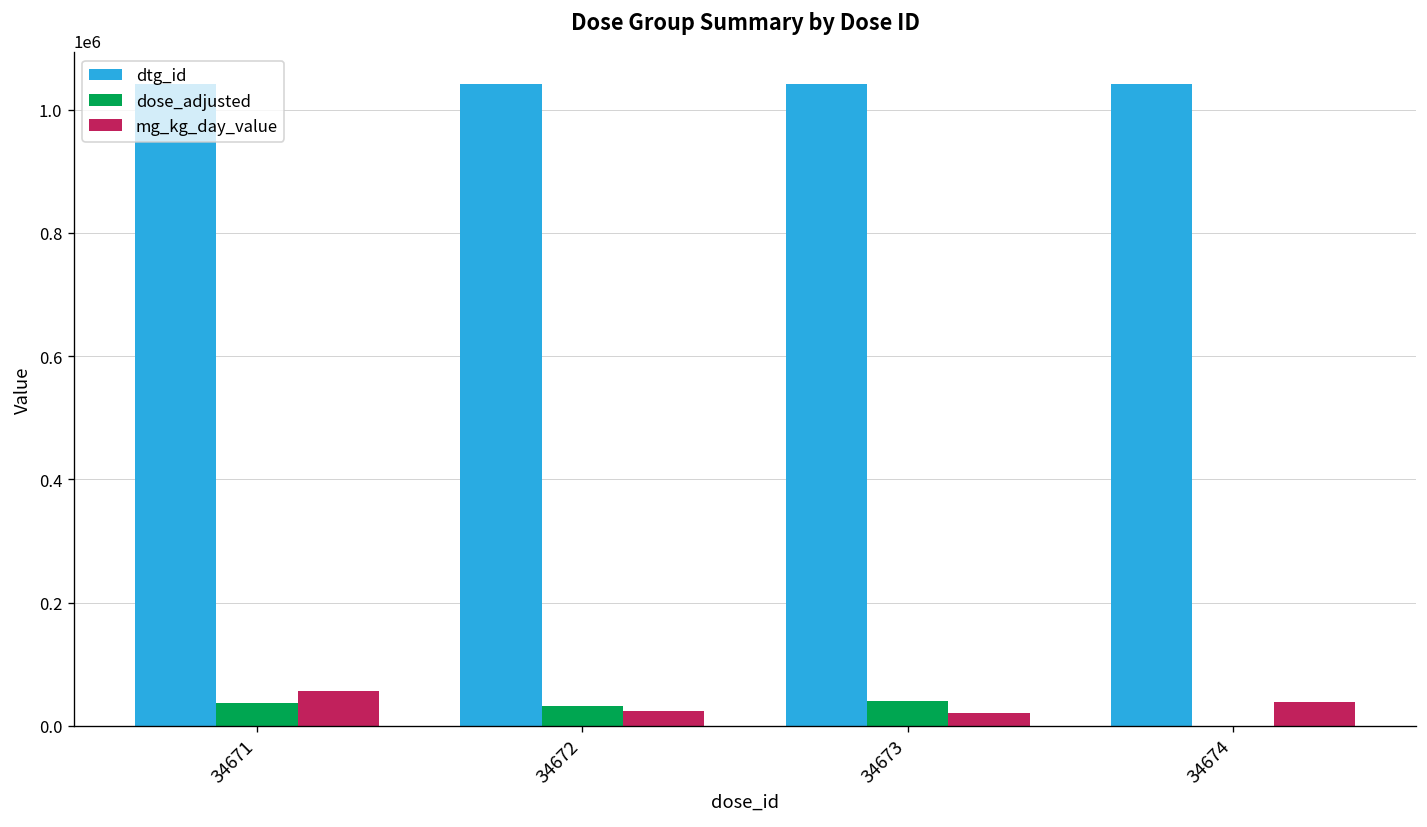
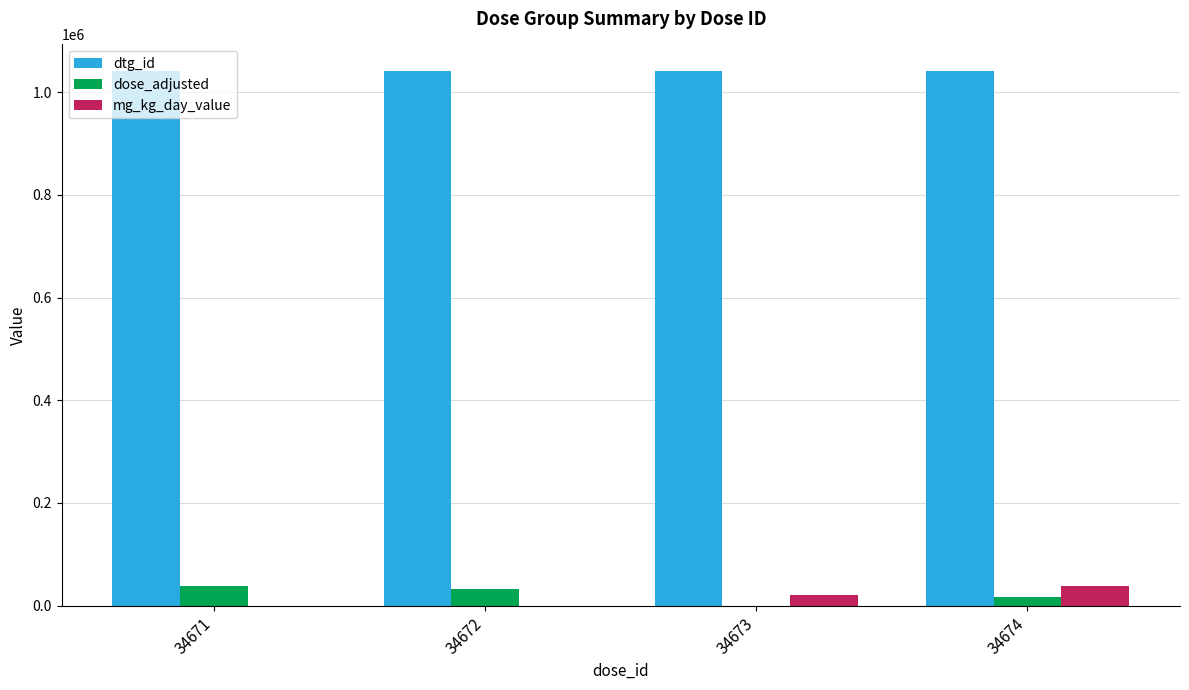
mg_kg_day_value, 34671: 60000 -> 0
mg_kg_day_value, 34672: 20000 -> 0
dose_adjusted, 34673: 40000 -> 0
dose_adjusted, 34674: 0 -> 20000
